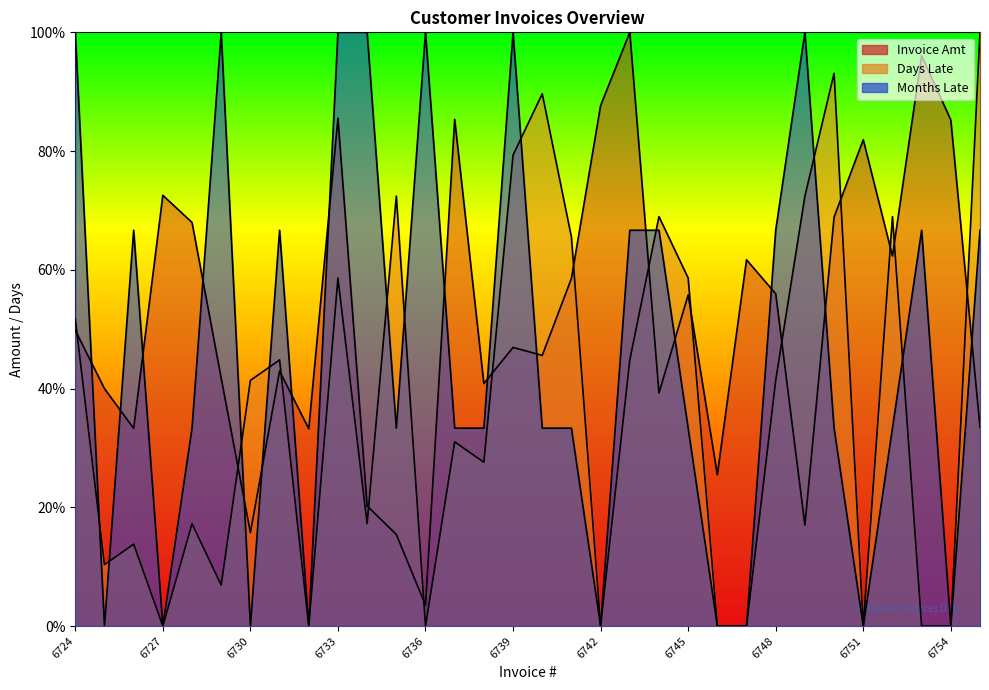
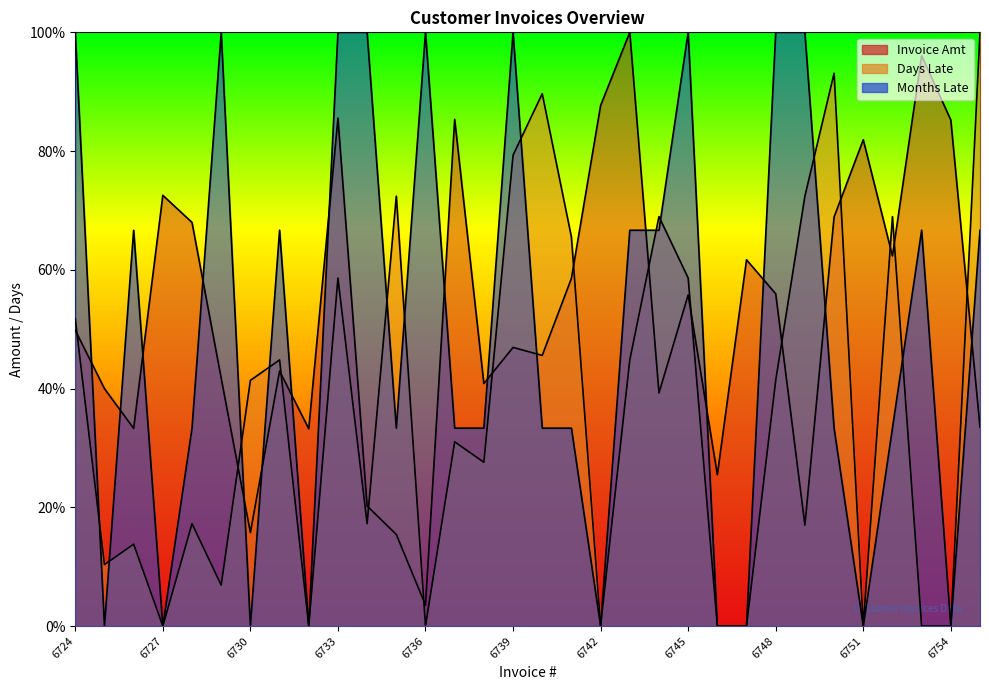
Months Late, 6745: 33% -> 100%
Months Late, 6748: 67% -> 100%
